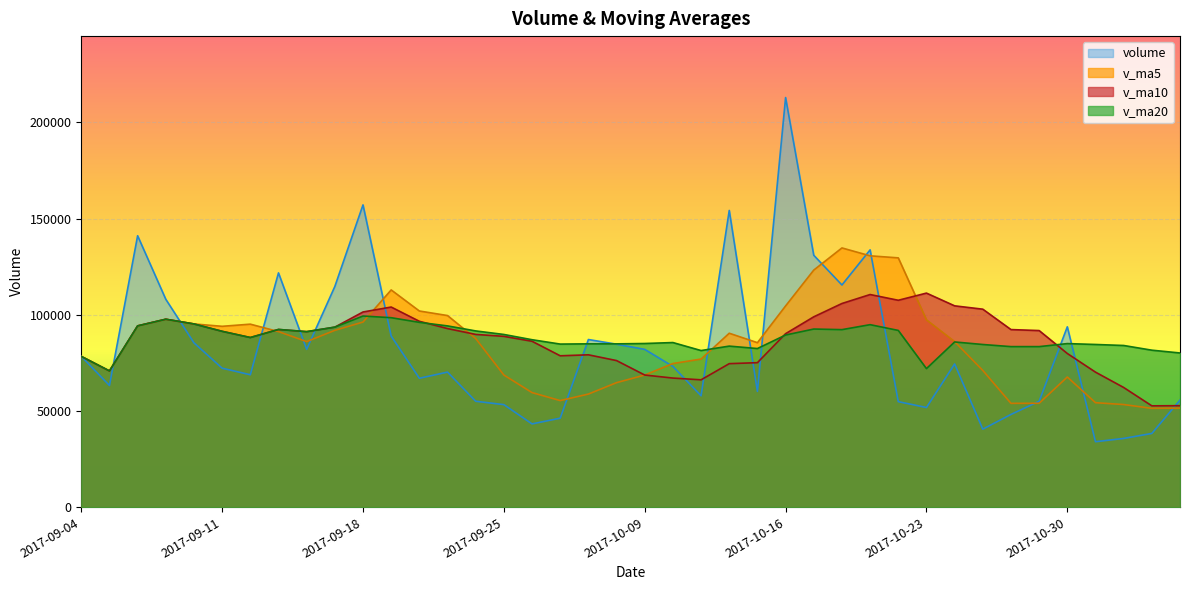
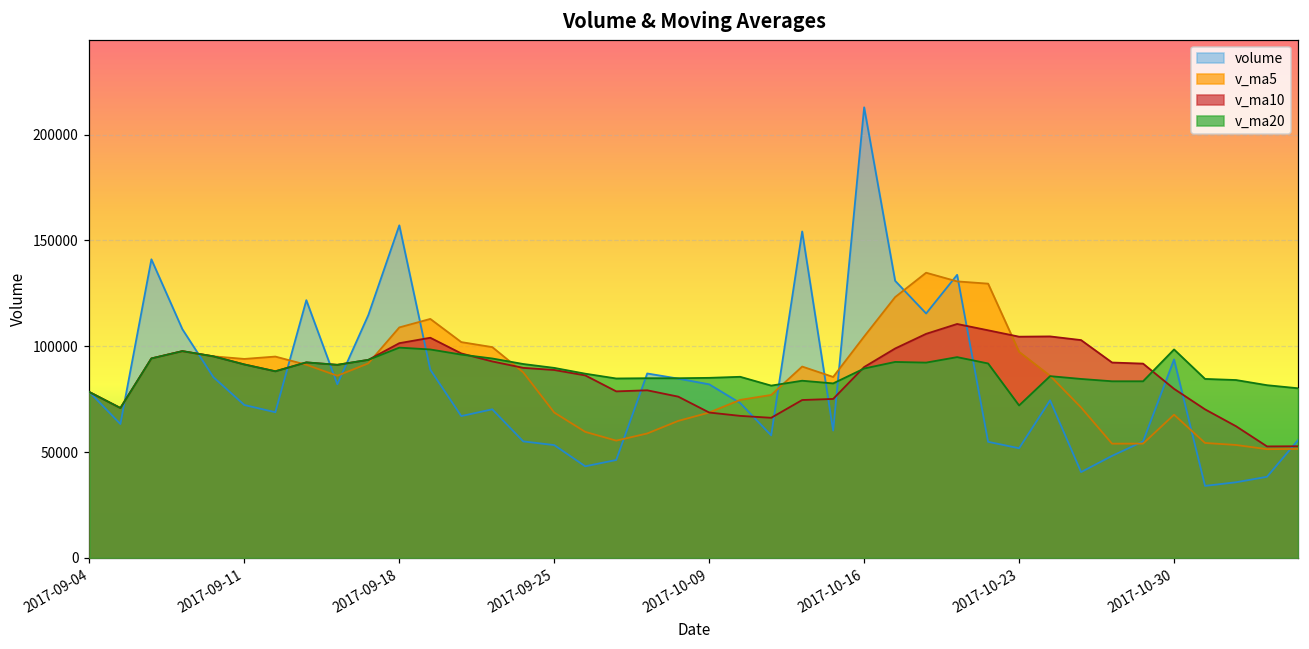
v_ma5, 2017-09-18: 96000 -> 109000
v_ma10, 2017-10-23: 111000 -> 105000
v_ma20, 2017-10-30: 85000 -> 98000
